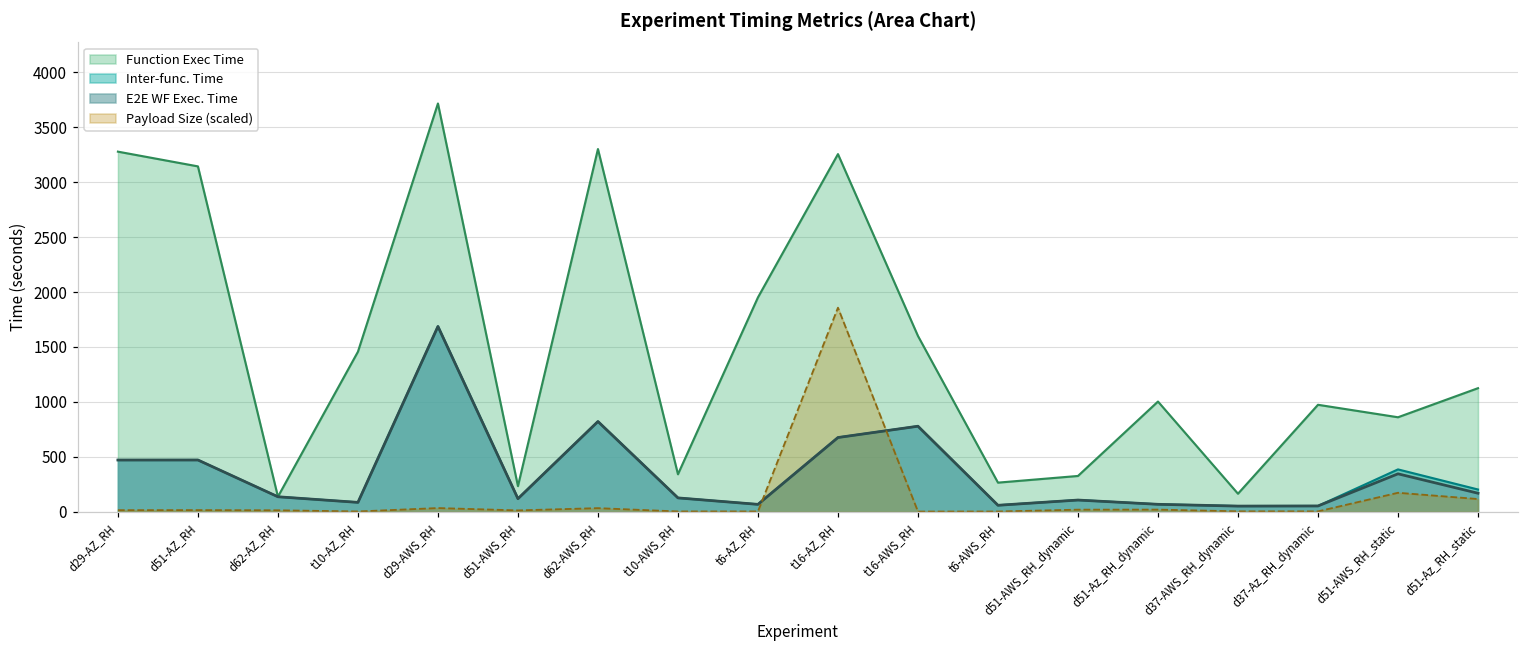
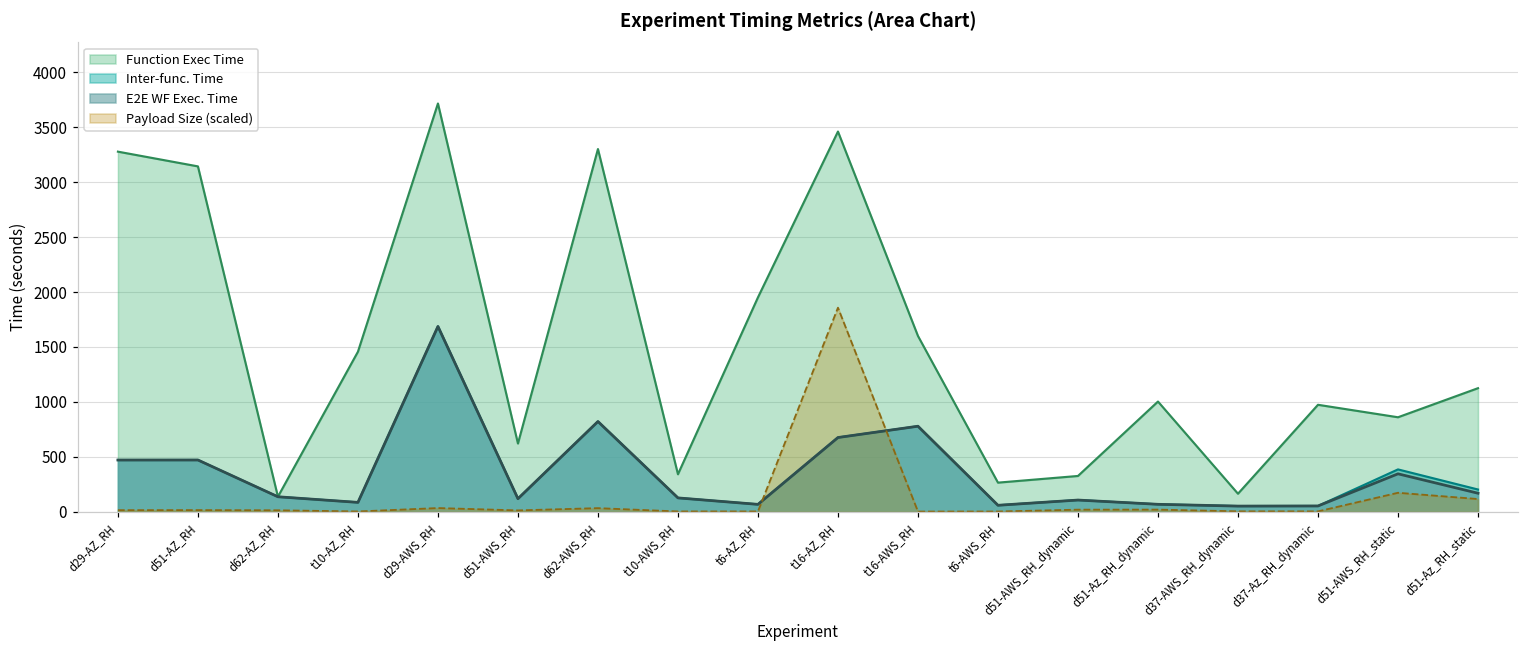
Function Exec Time, d51-AWS_RH: 200 -> 600
Function Exec Time, t16-AZ_RH: 3300 -> 3500
